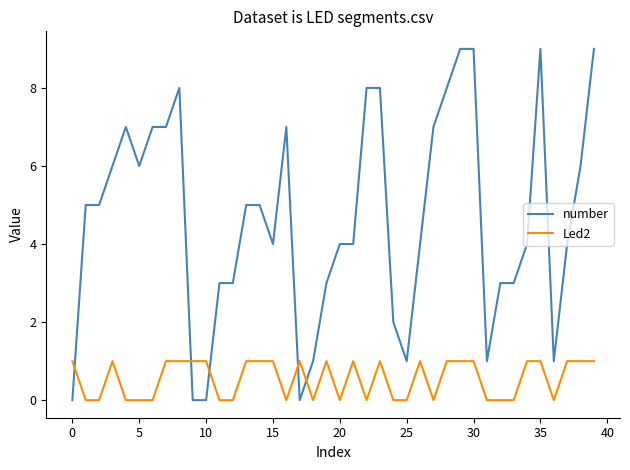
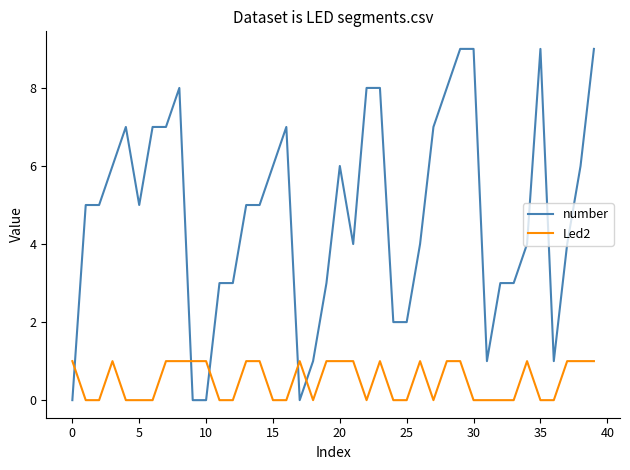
number, 5: 6 -> 5
number, 15: 4 -> 6
Led2, 15: 1 -> 0
number, 20: 4 -> 6
Led2, 20: 0 -> 1
number, 25: 1 -> 2
Led2, 30: 1 -> 0
Led2, 35: 1 -> 0
